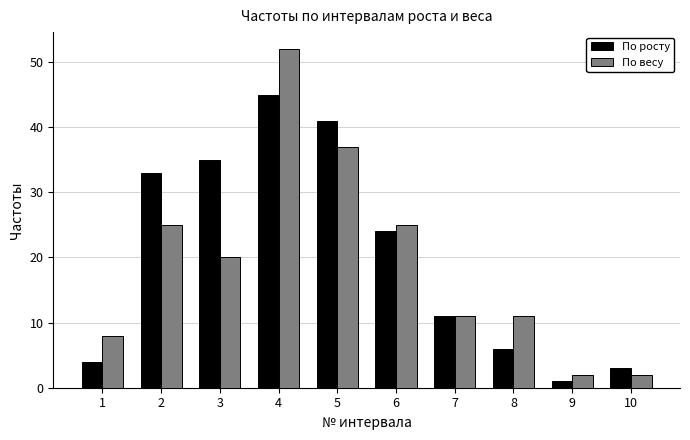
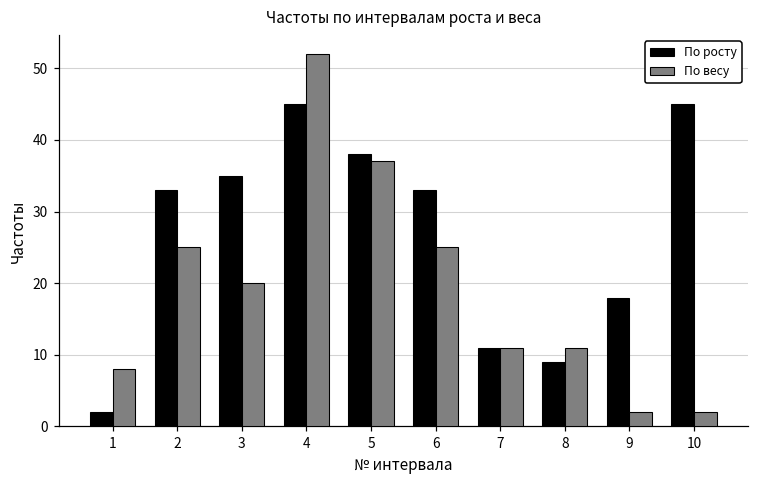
По росту, 1: 4 -> 2
По росту, 5: 41 -> 38
По росту, 6: 24 -> 33
По росту, 8: 6 -> 9
По росту, 9: 1 -> 18
По росту, 10: 3 -> 45
